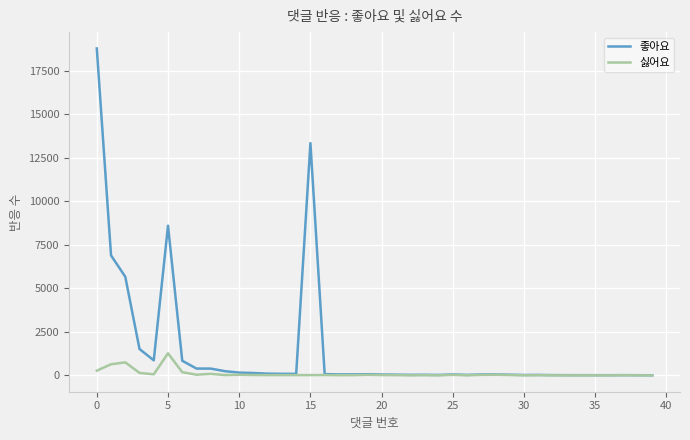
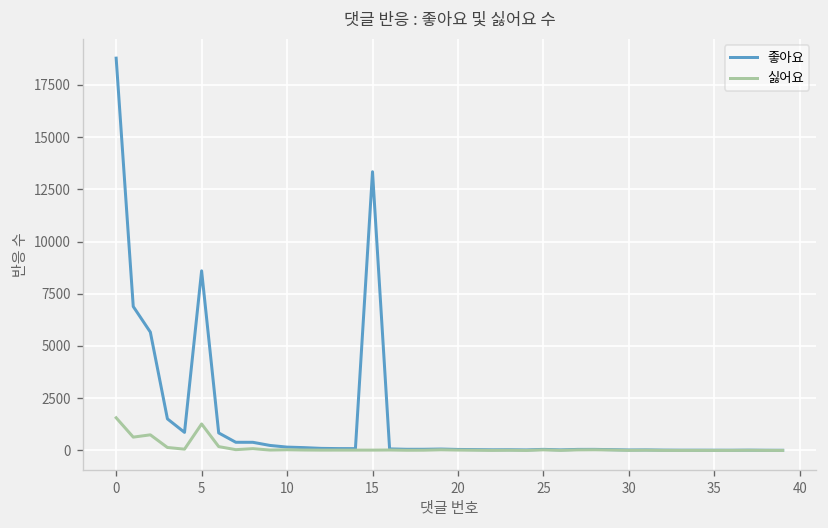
싫어요, 0: 300 -> 1600
